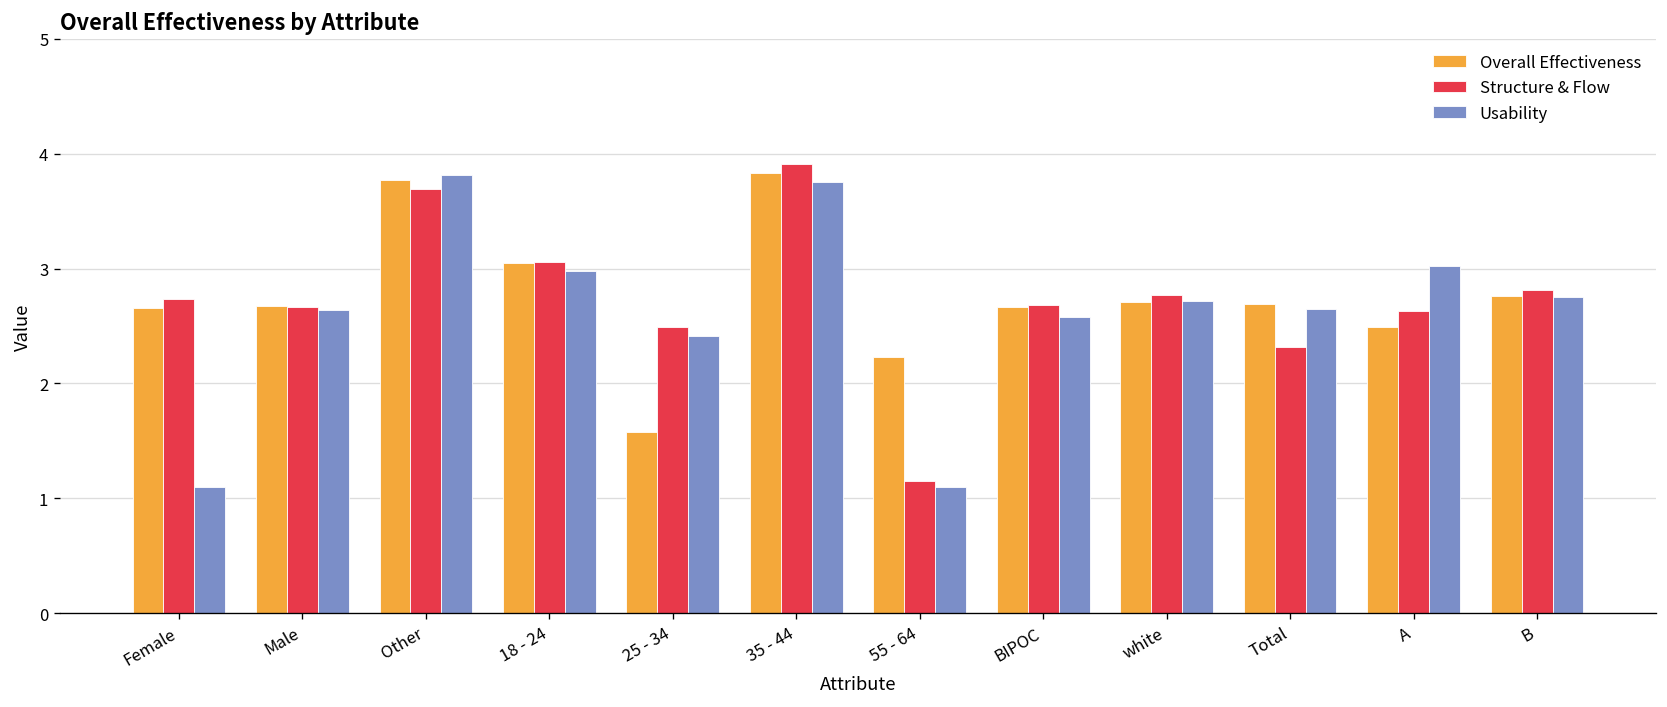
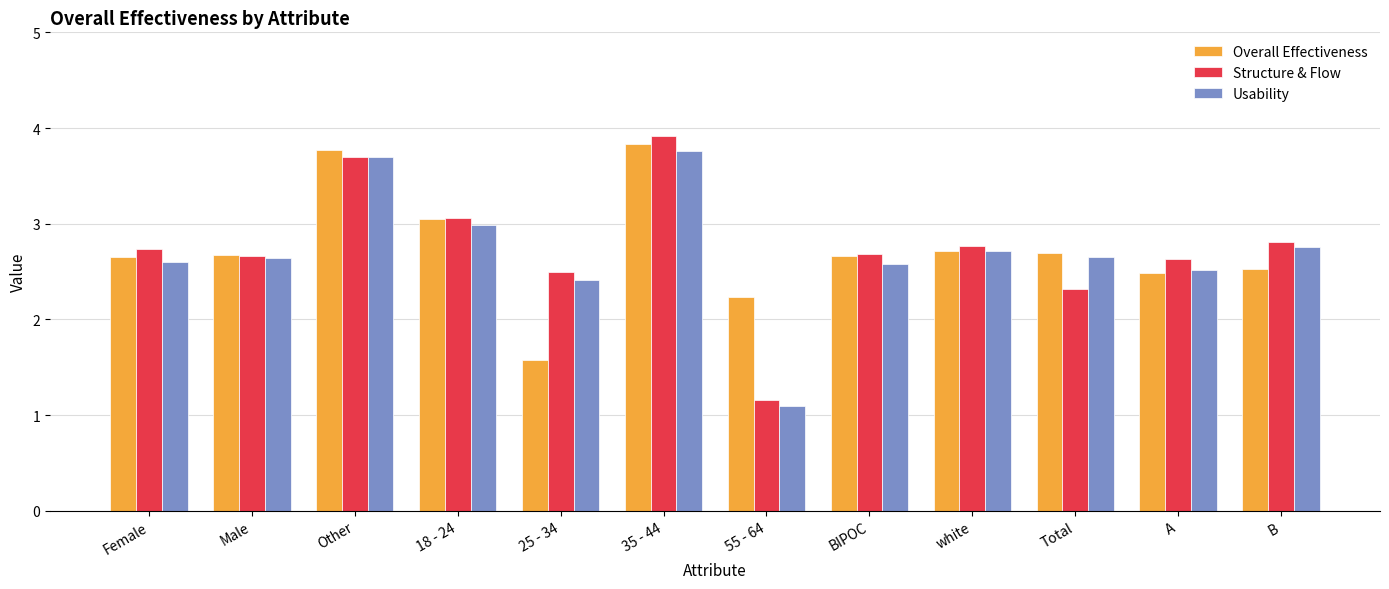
Usability, Female: 1.1 -> 2.6
Usability, Other: 3.8 -> 3.7
Usability, A: 3.0 -> 2.5
Overall Effectiveness, B: 2.8 -> 2.5
